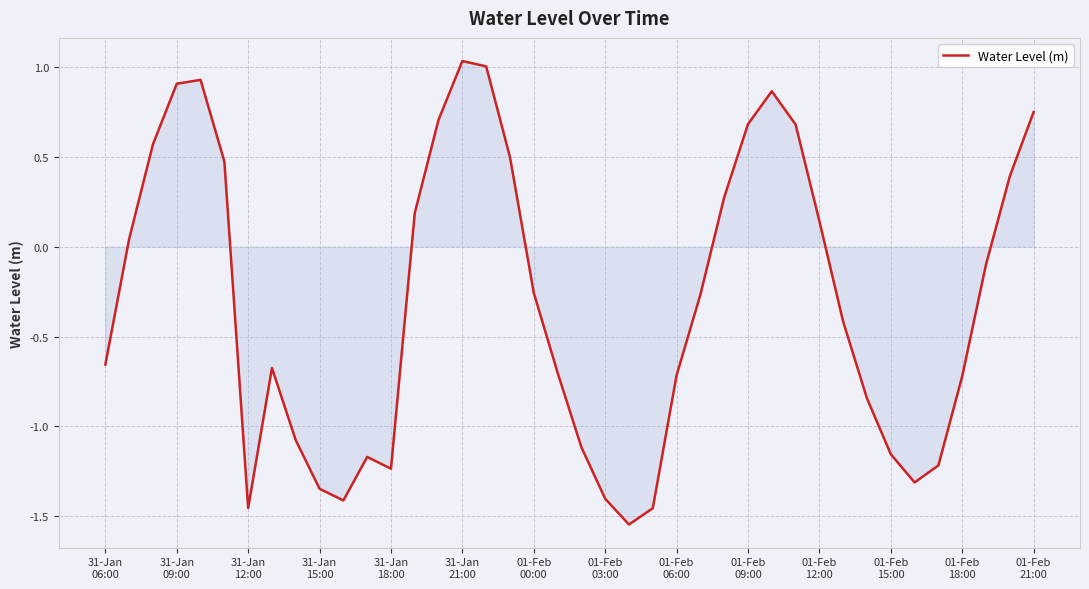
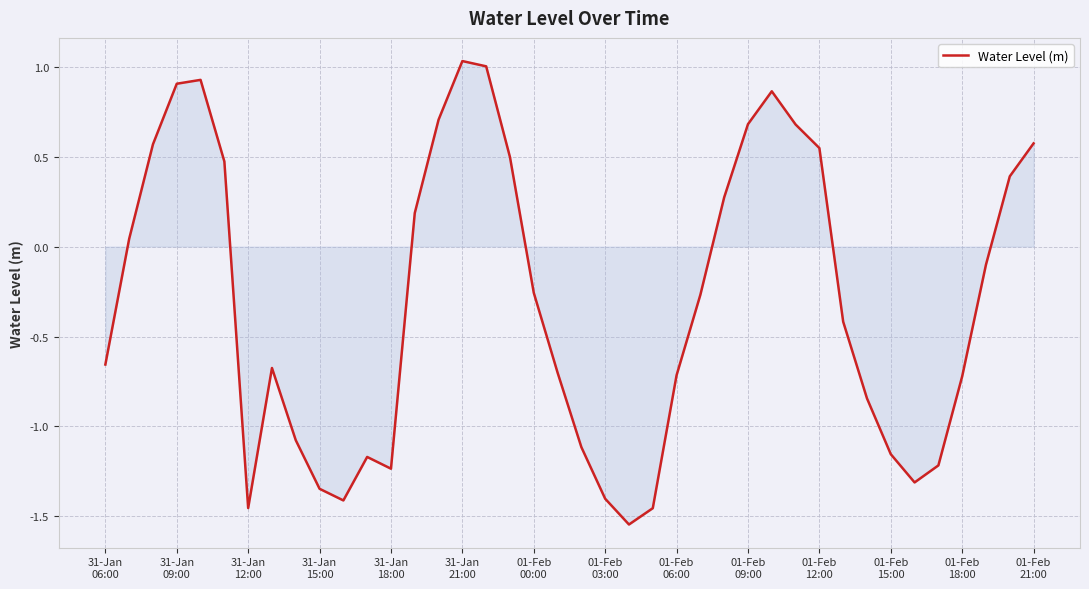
Water Level (m), 01-Feb 12:00: 0.14 -> 0.55
Water Level (m), 01-Feb 21:00: 0.75 -> 0.57
